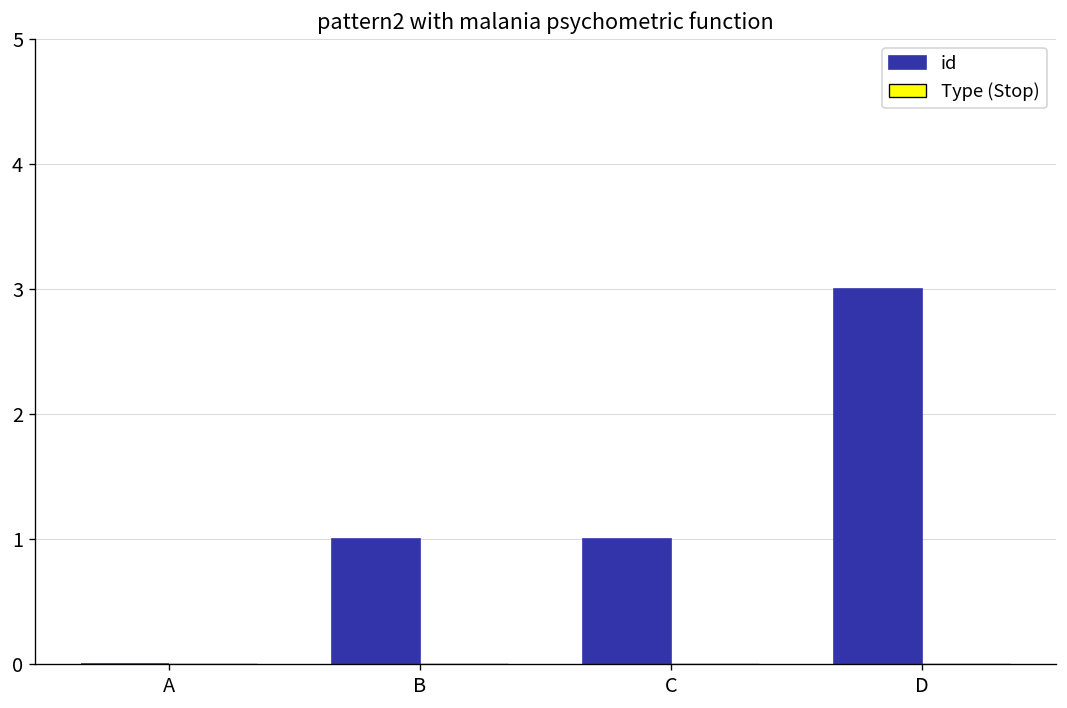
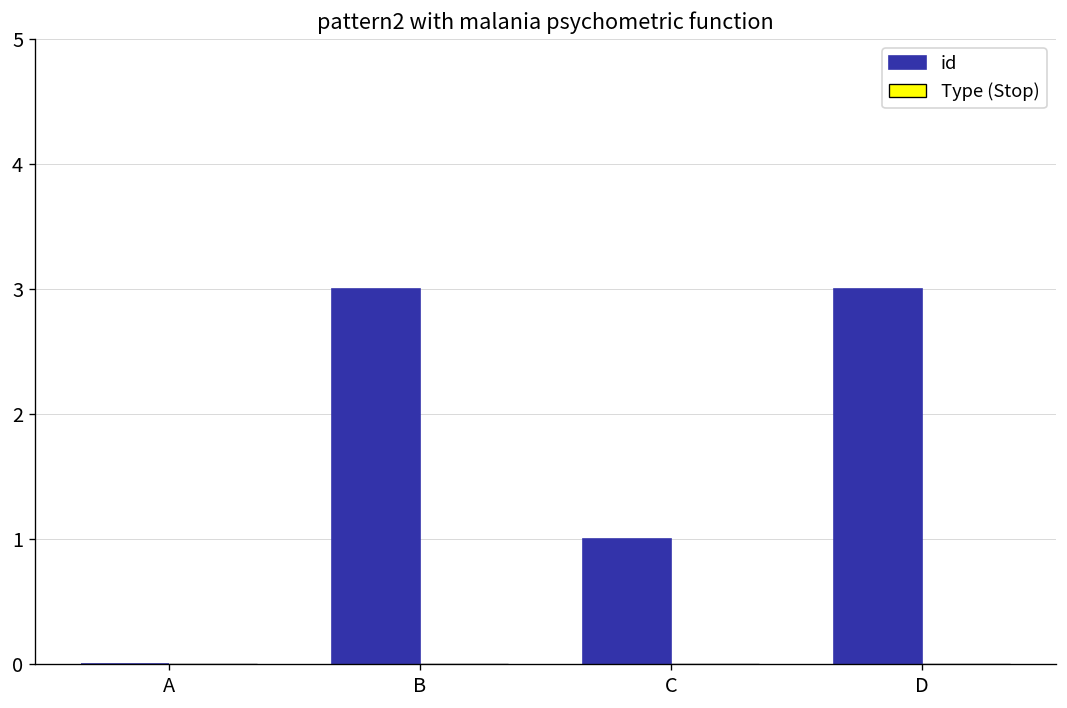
id, B: 1 -> 3
